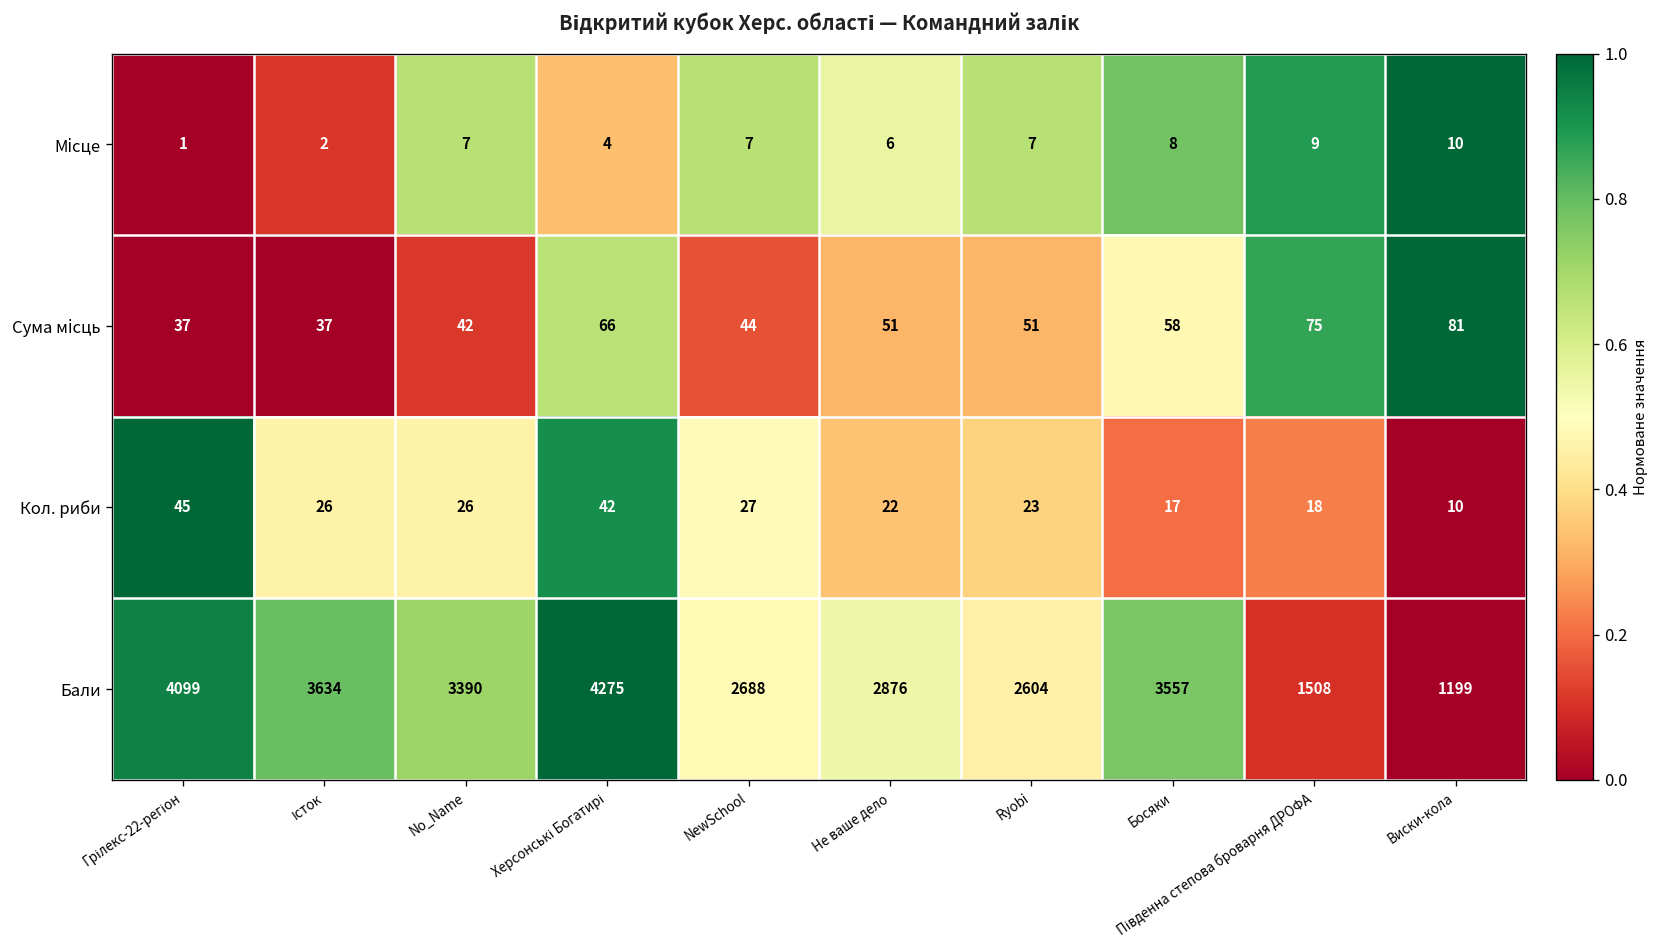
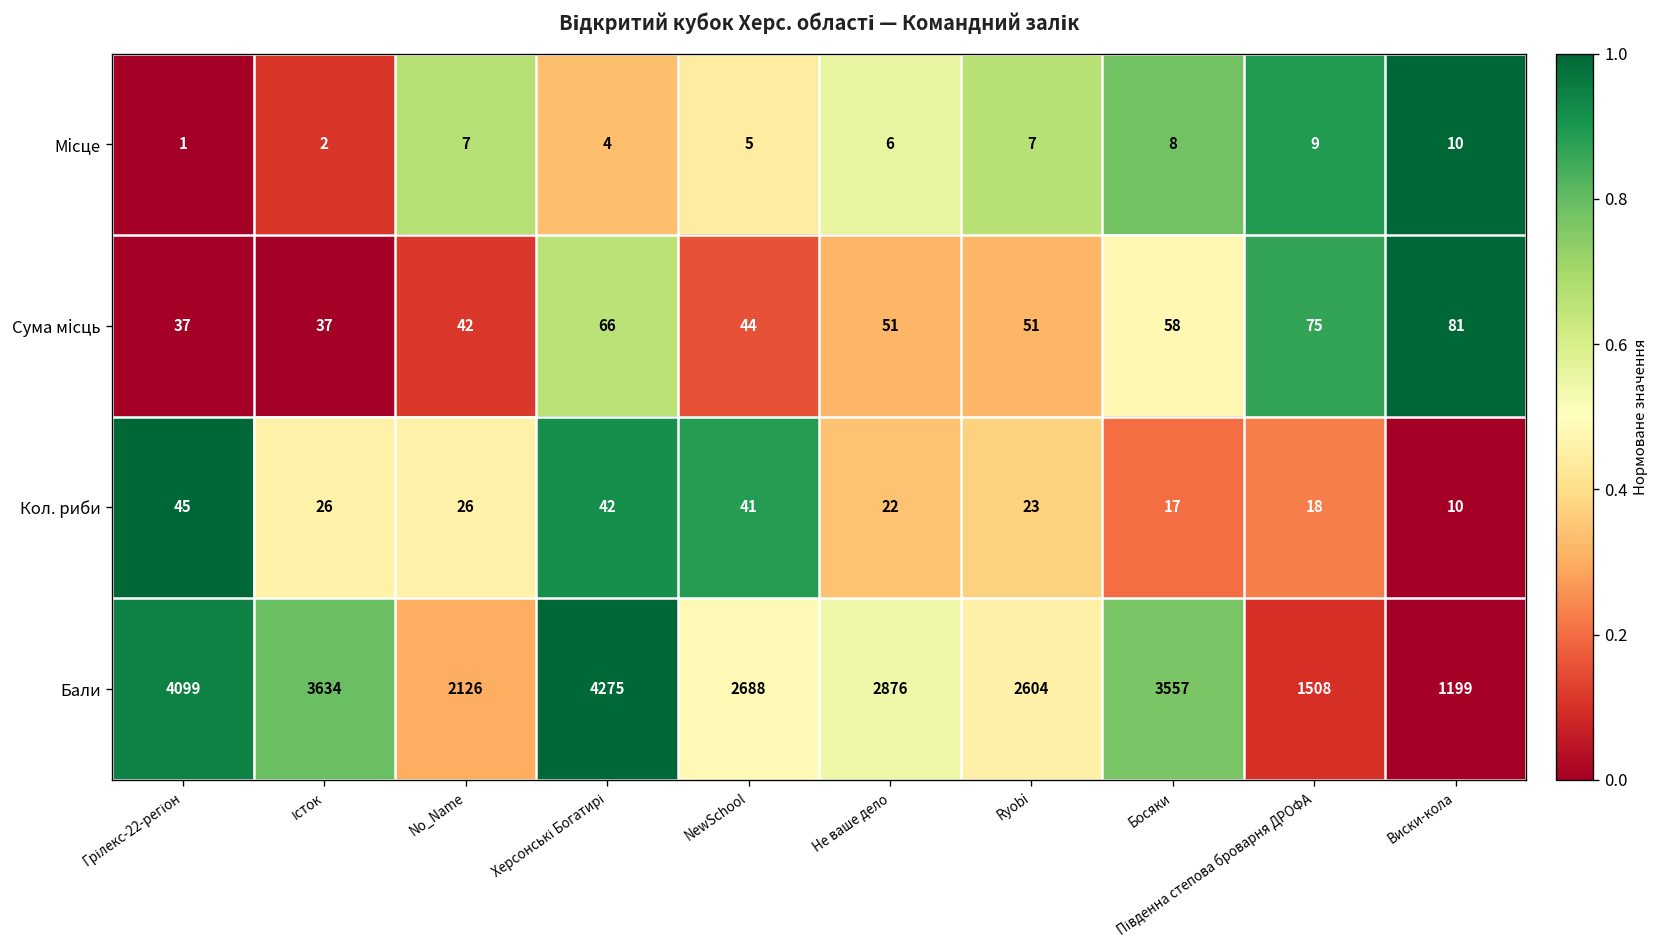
Місце, NewSchool: 7 -> 5
Кол. риби, NewSchool: 27 -> 41
Бали, No_Name: 3390 -> 2126
